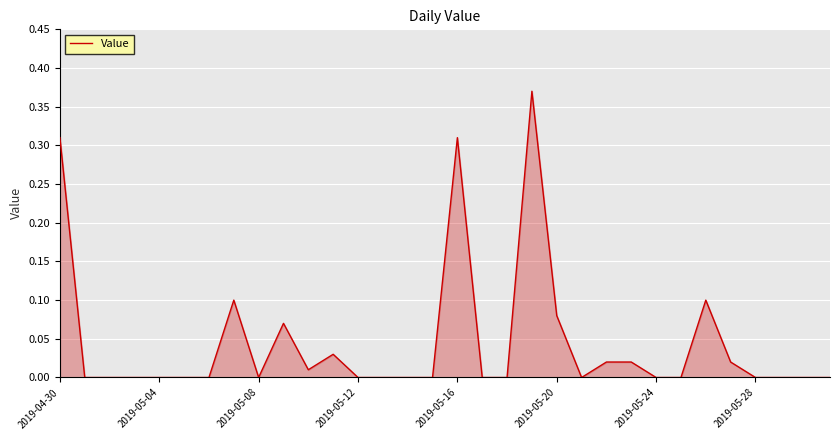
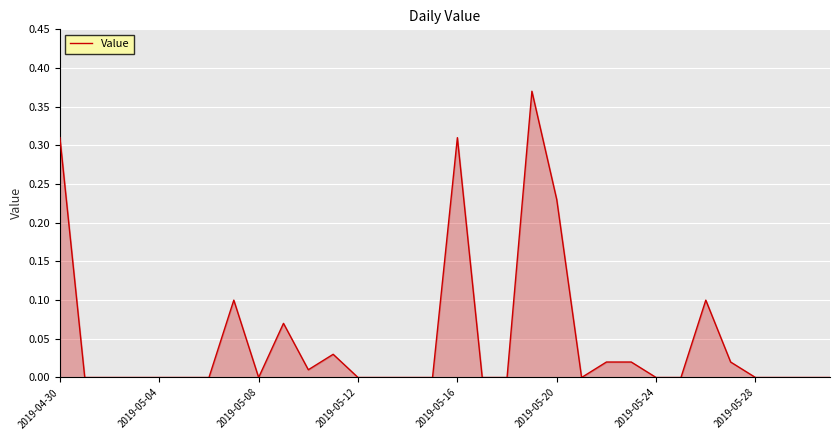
2019-05-20: 0.08 -> 0.23
